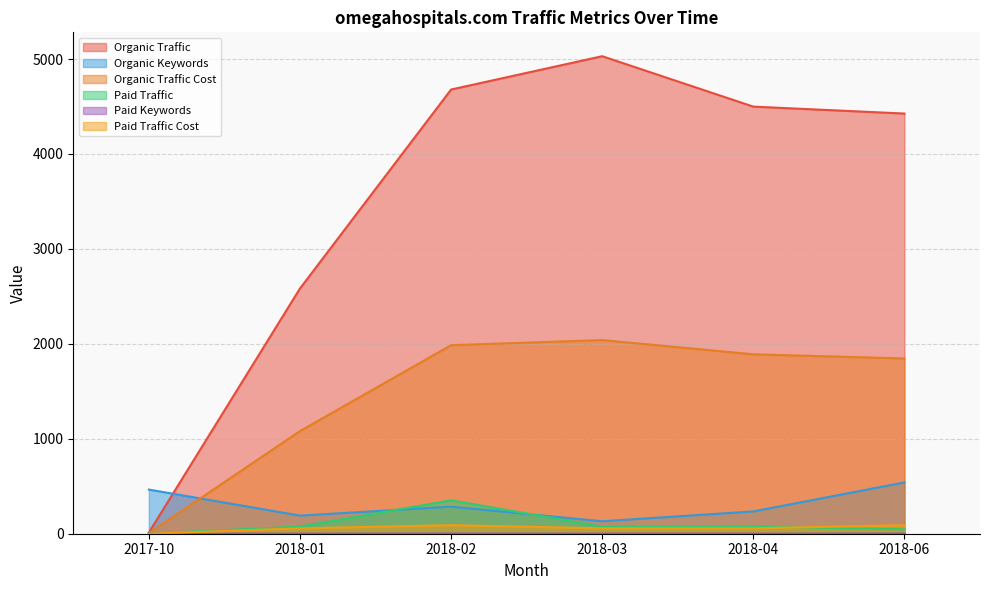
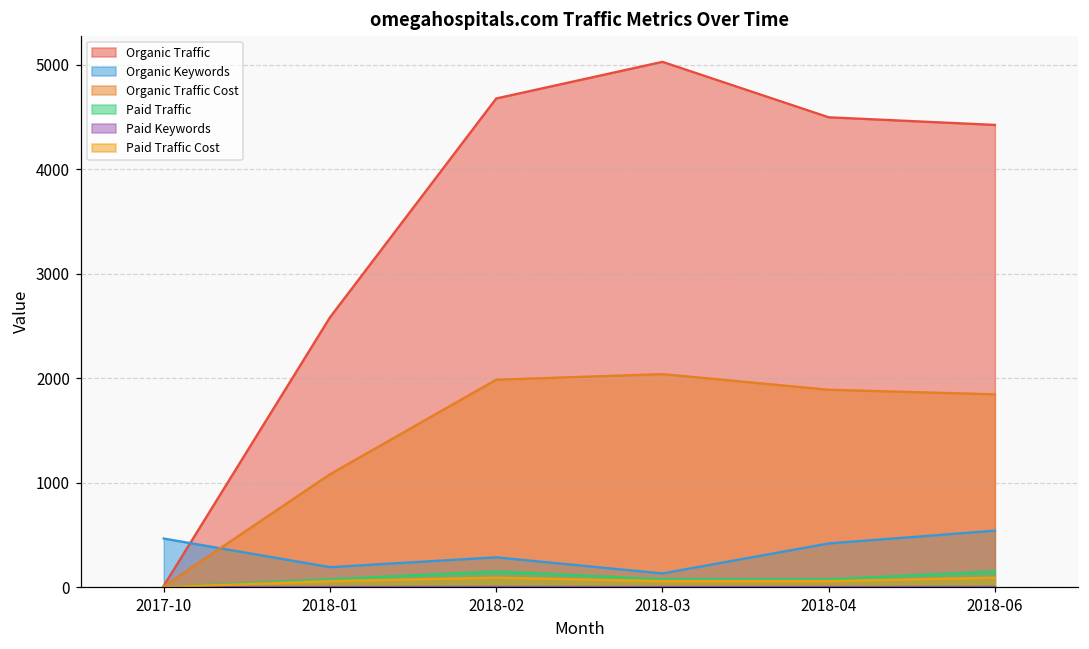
Paid Traffic, 2018-02: 400 -> 200
Organic Keywords, 2018-04: 200 -> 400
Paid Traffic, 2018-06: 0 -> 200
